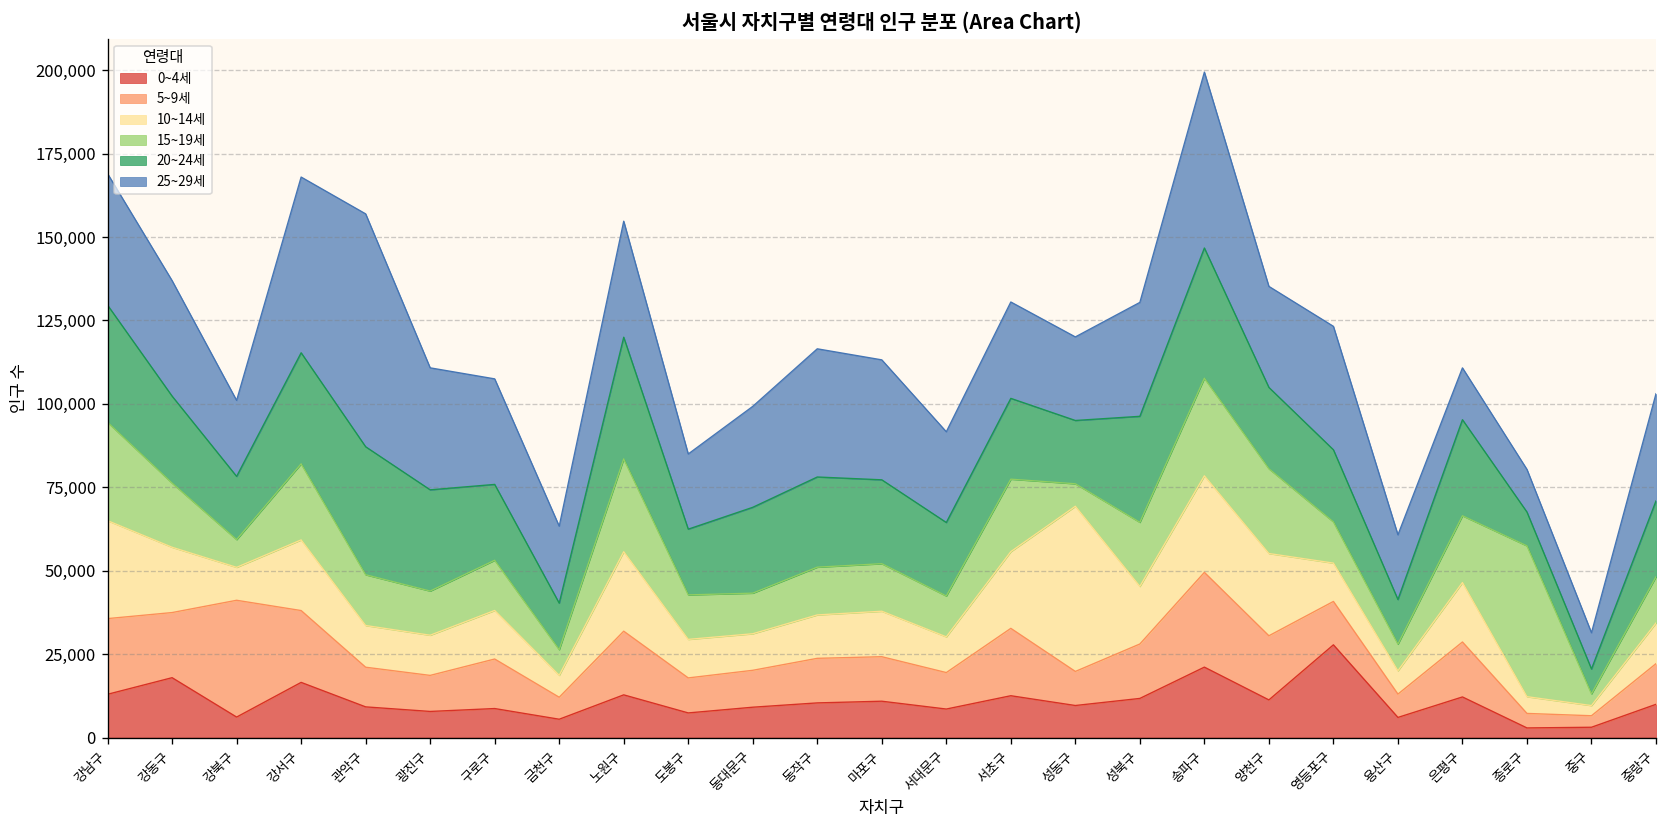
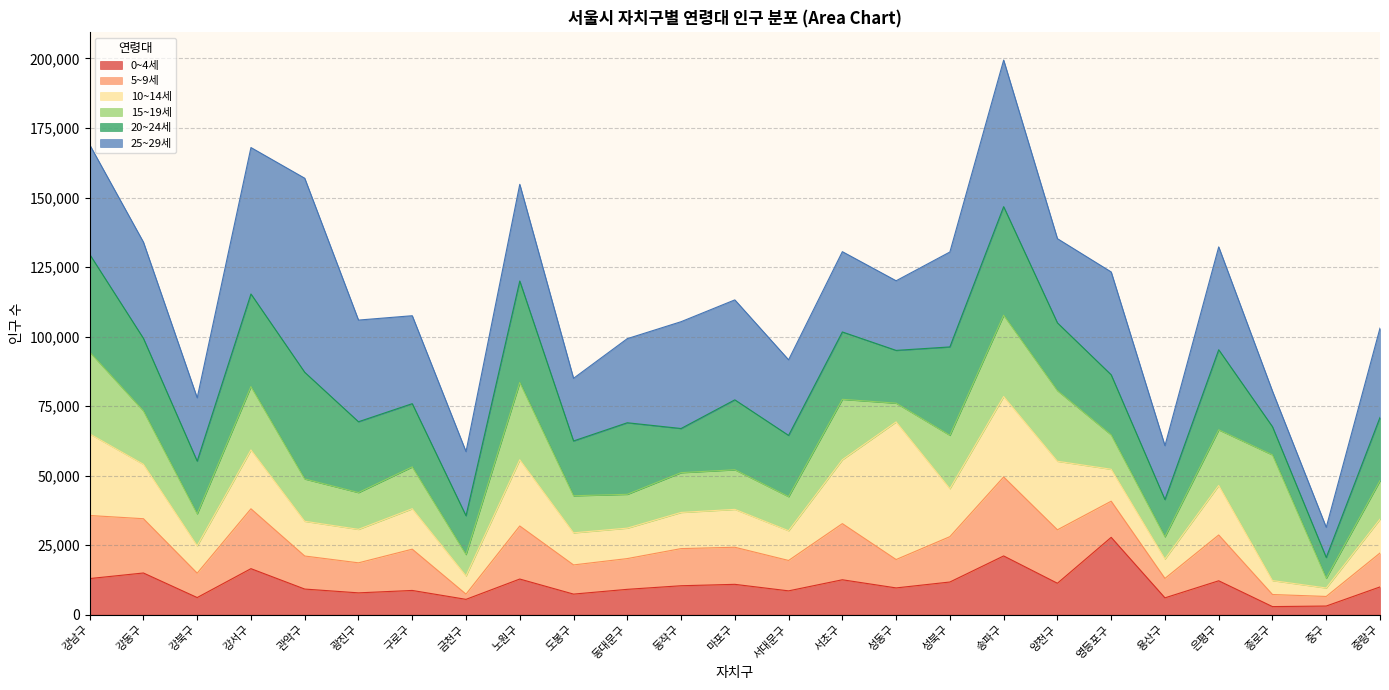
0~4세, 강동구: 18,000 -> 15,000
5~9세, 강북구: 35,000 -> 9,000
15~19세, 강북구: 8,000 -> 11,000
20~24세, 광진구: 30,000 -> 25,000
5~9세, 금천구: 7,000 -> 2,000
20~24세, 동작구: 27,000 -> 16,000
25~29세, 은평구: 16,000 -> 37,000
